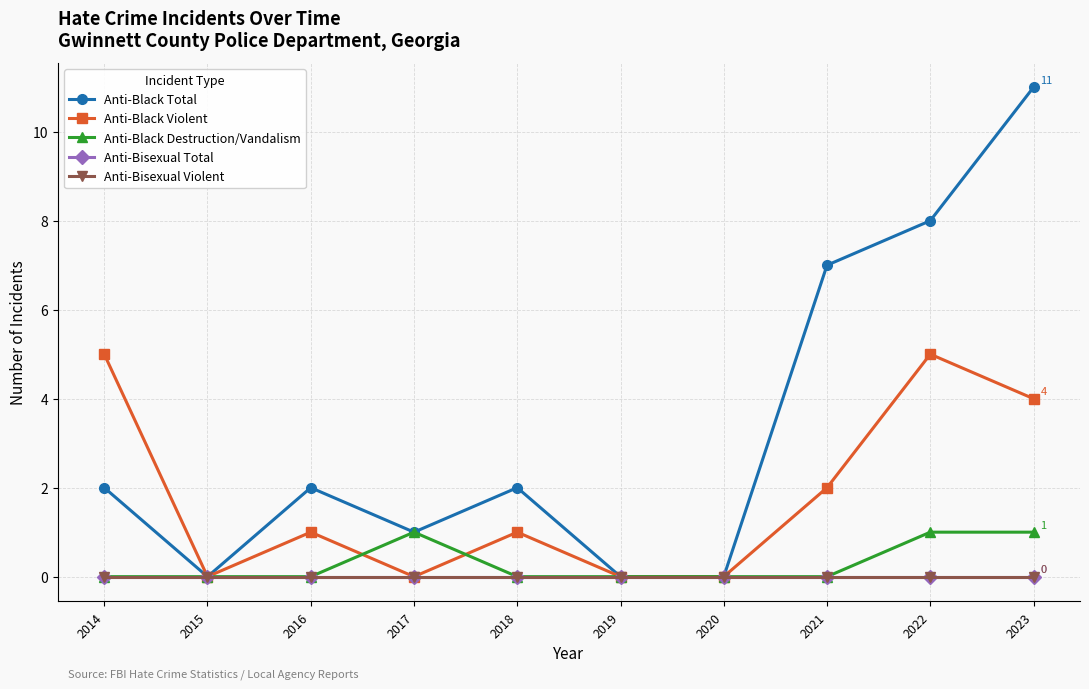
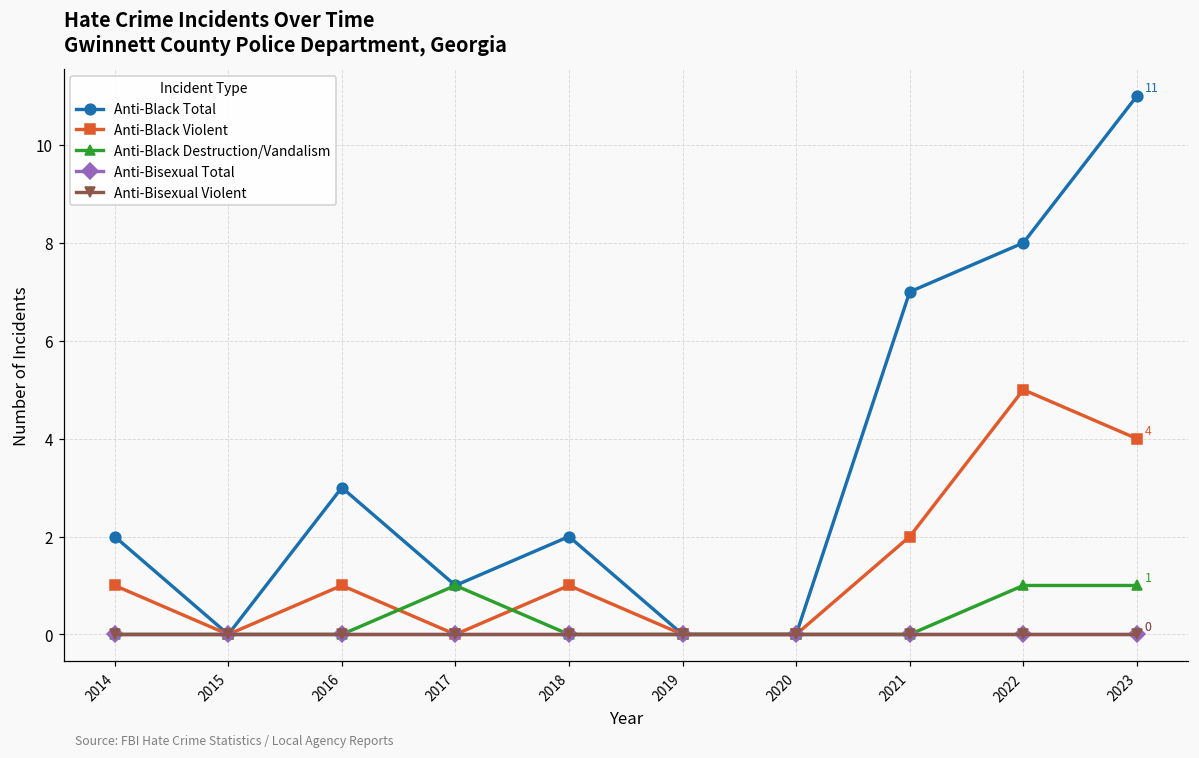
Anti-Black Violent, 2014: 5 -> 1
Anti-Black Total, 2016: 2 -> 3
